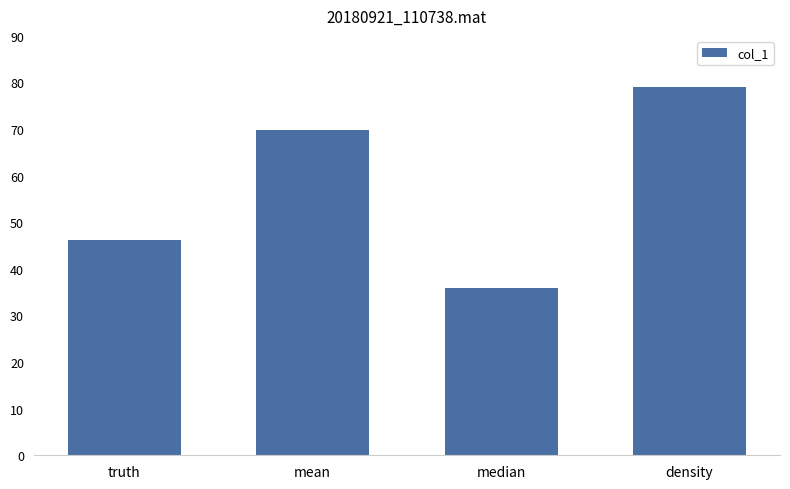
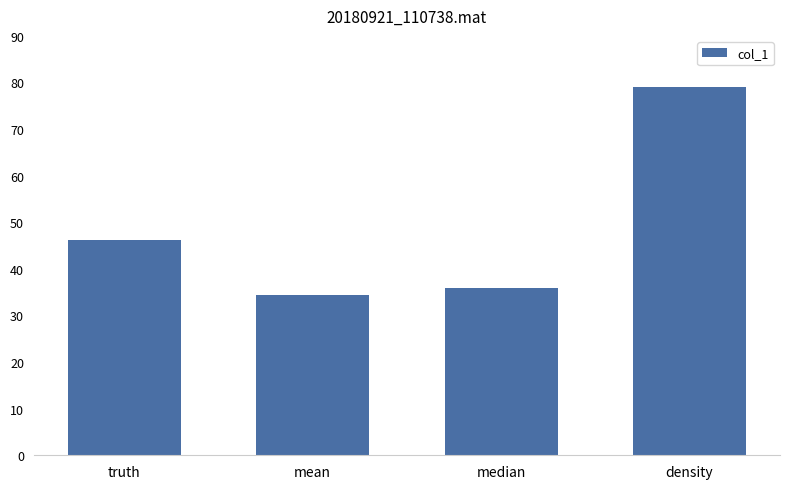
mean: 70 -> 34
